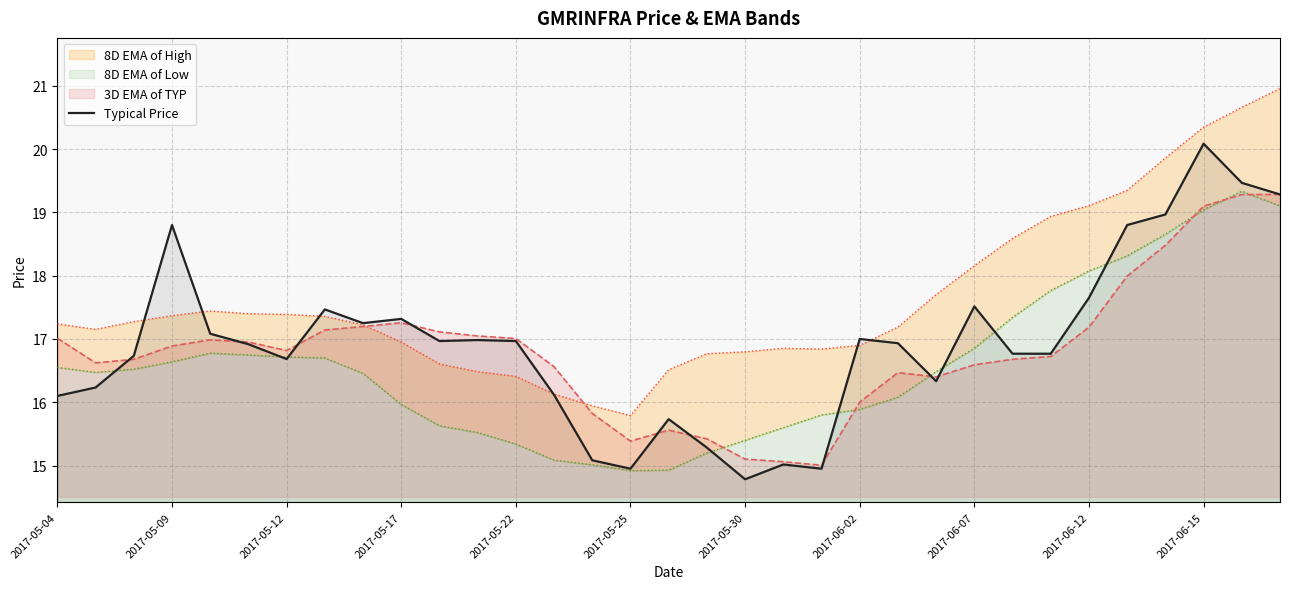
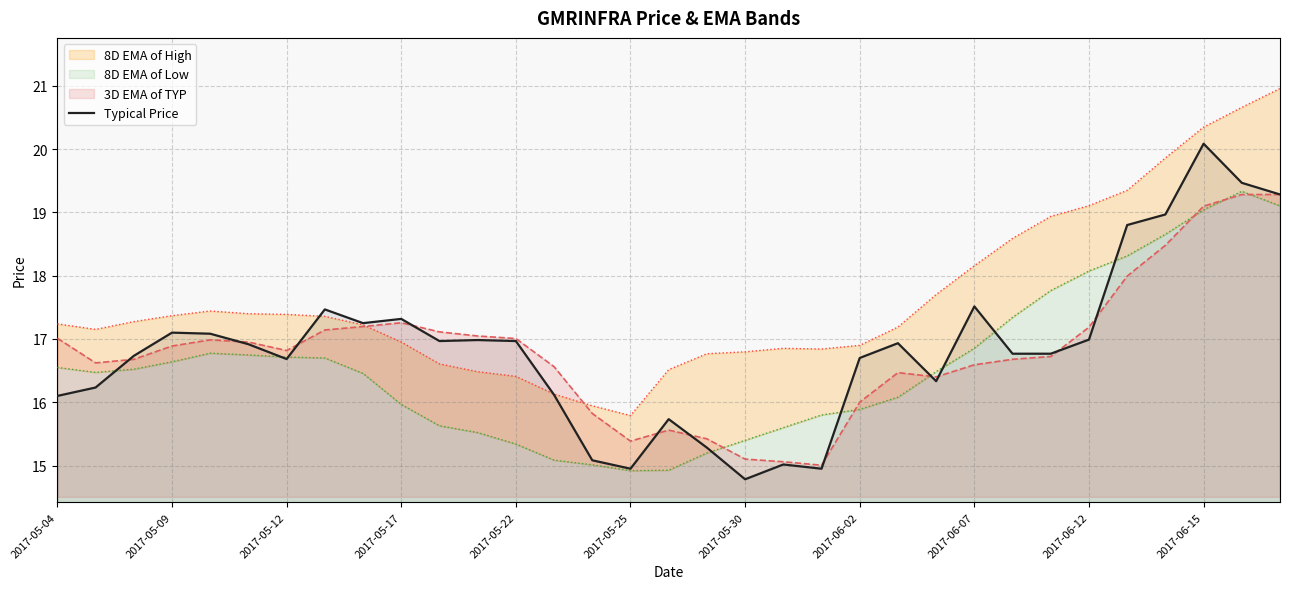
Typical Price, 2017-05-09: 18.8 -> 17.1
Typical Price, 2017-06-02: 17.0 -> 16.7
Typical Price, 2017-06-12: 17.7 -> 17.0
